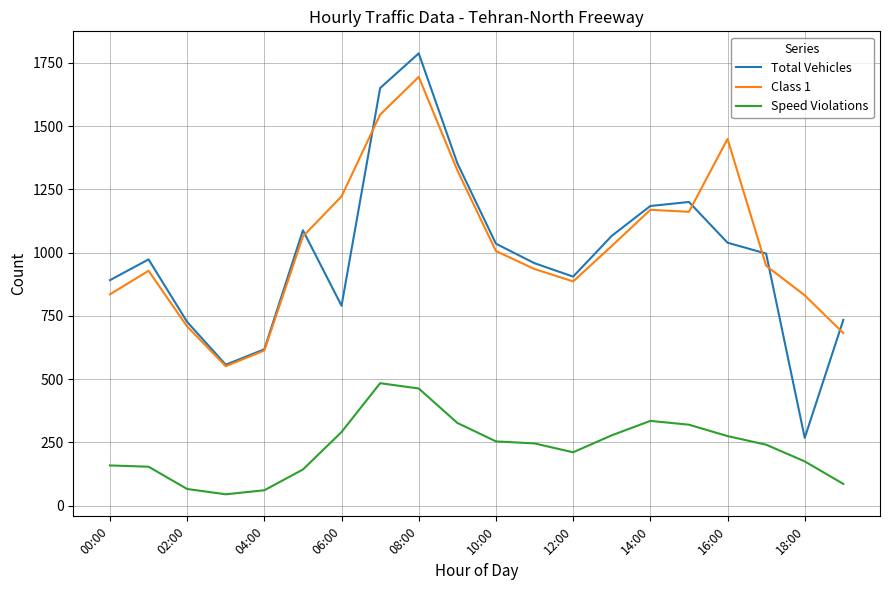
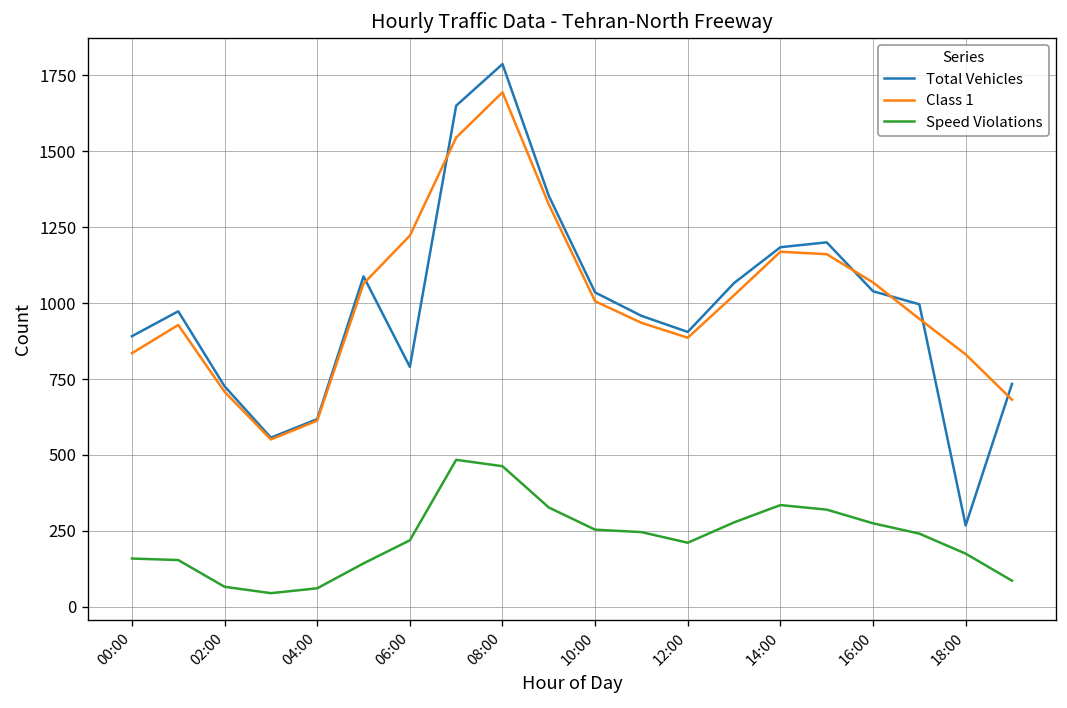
Speed Violations, 06:00: 290 -> 220
Class 1, 16:00: 1450 -> 1070
